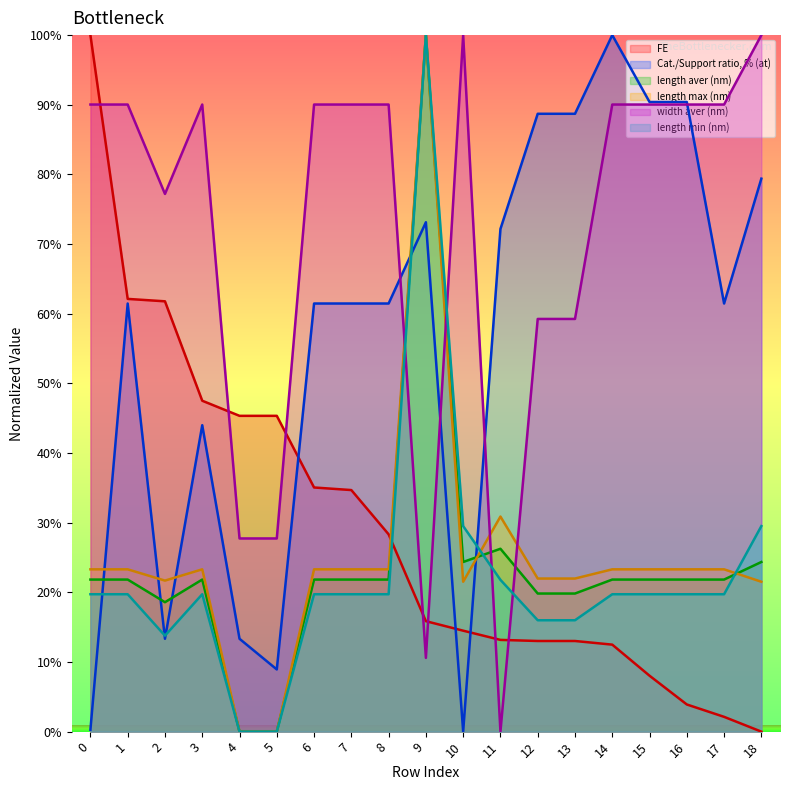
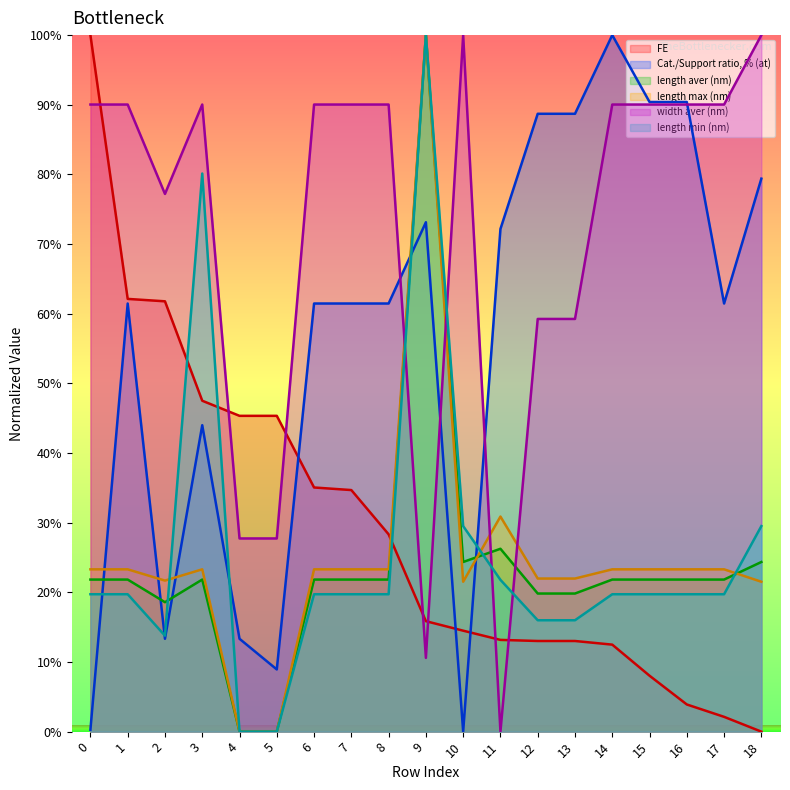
length min (nm), 3: 20% -> 80%
